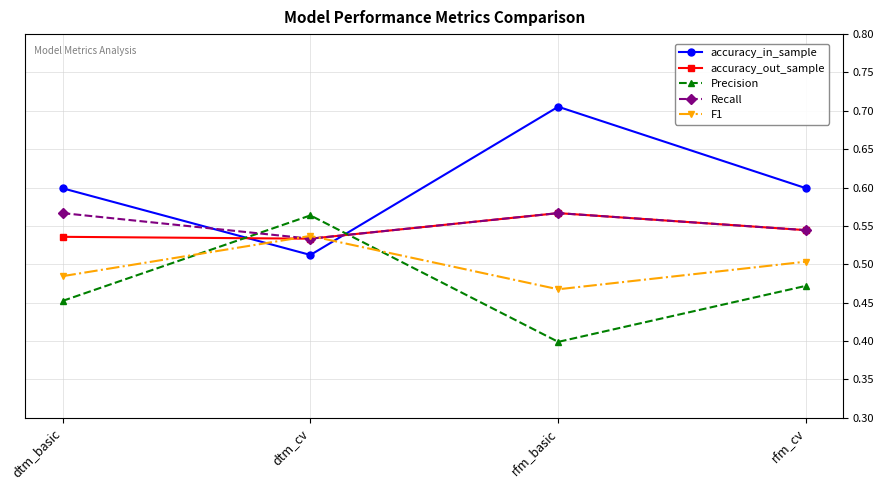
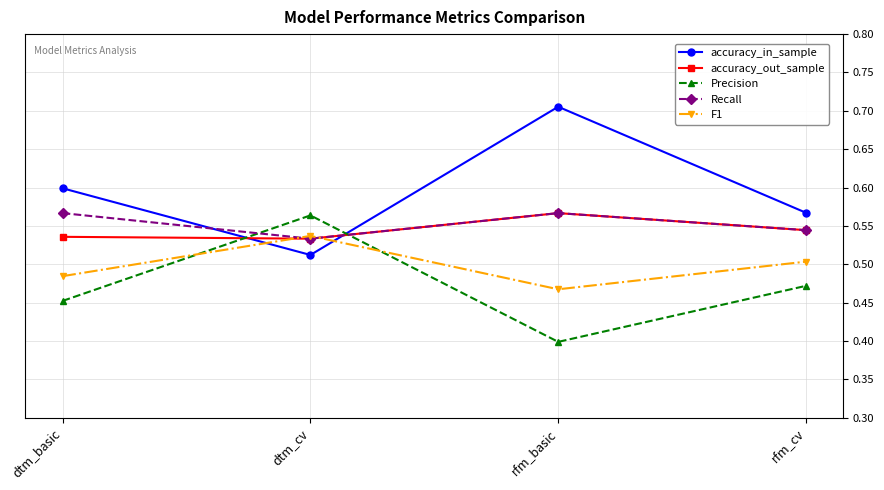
accuracy_in_sample, rfm_cv: 0.60 -> 0.57
